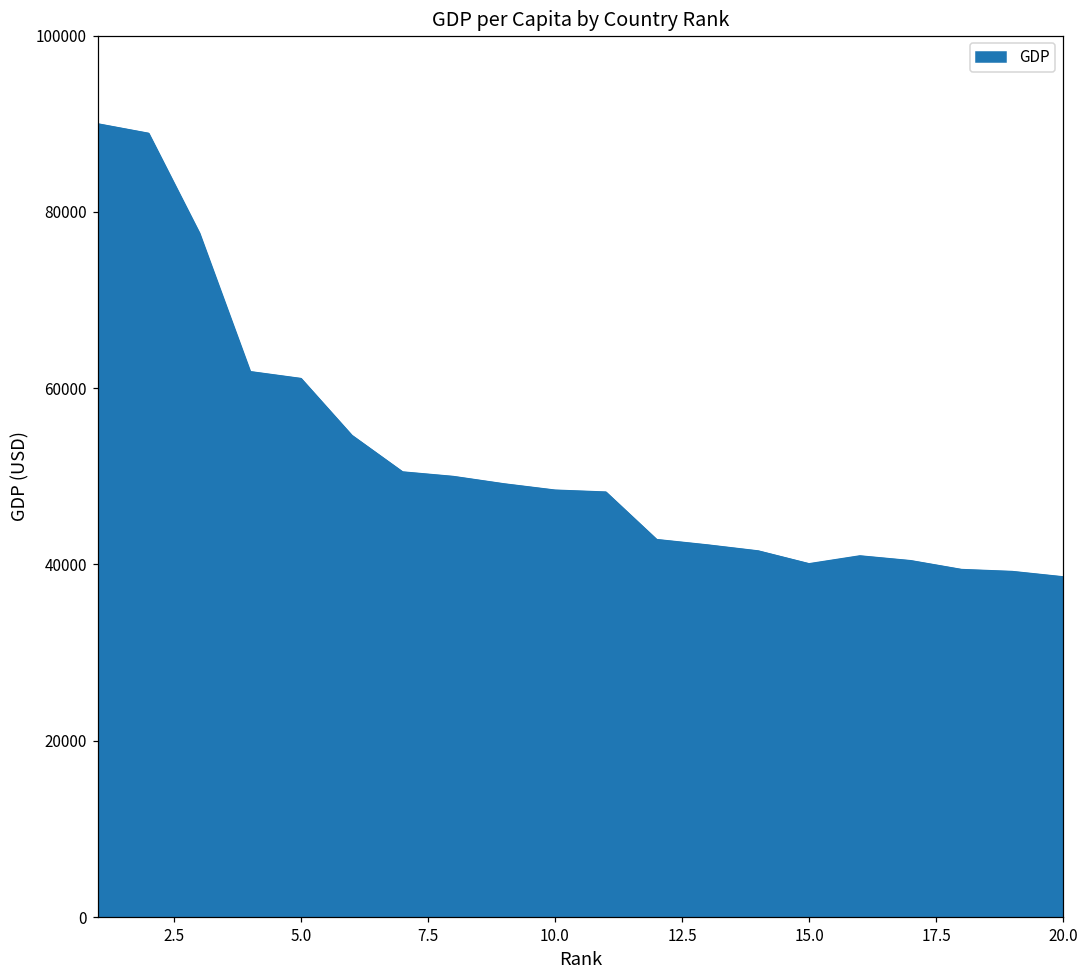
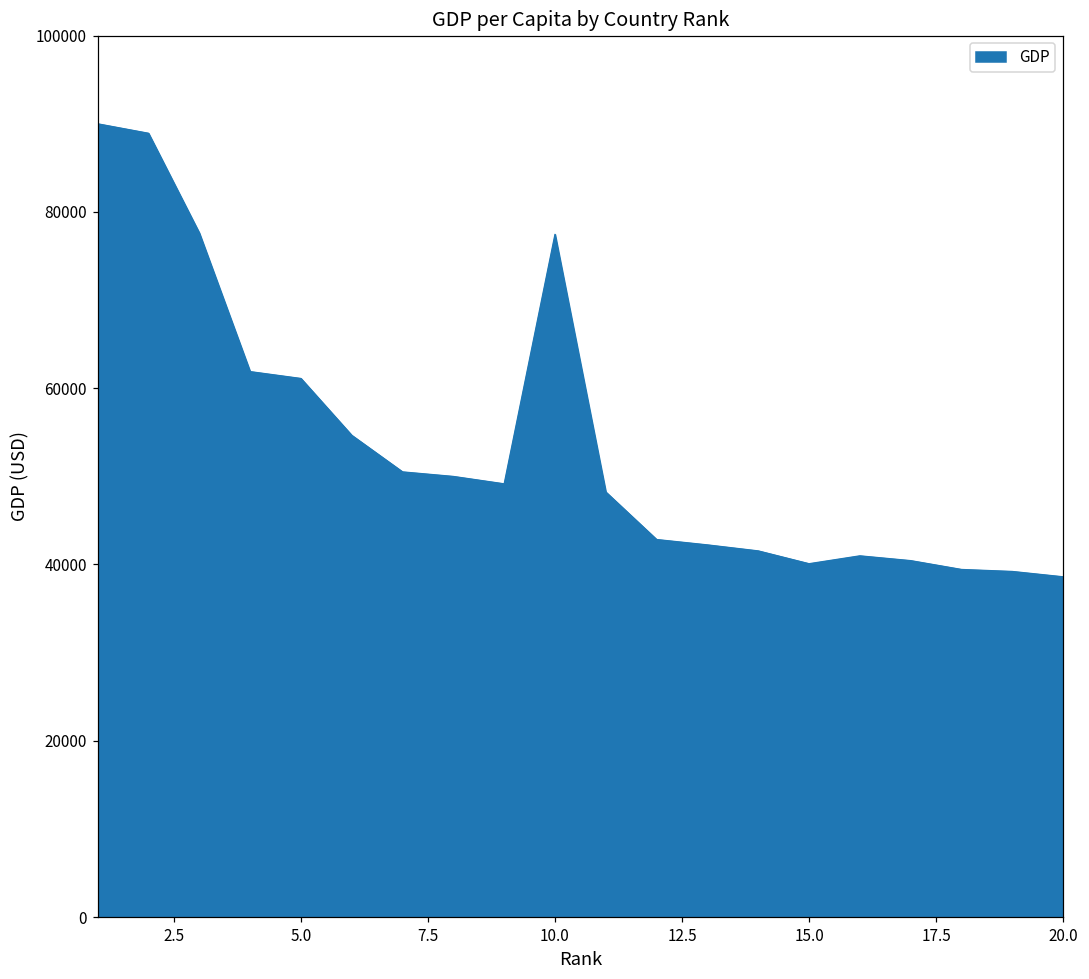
10.0: 48000 -> 77000
